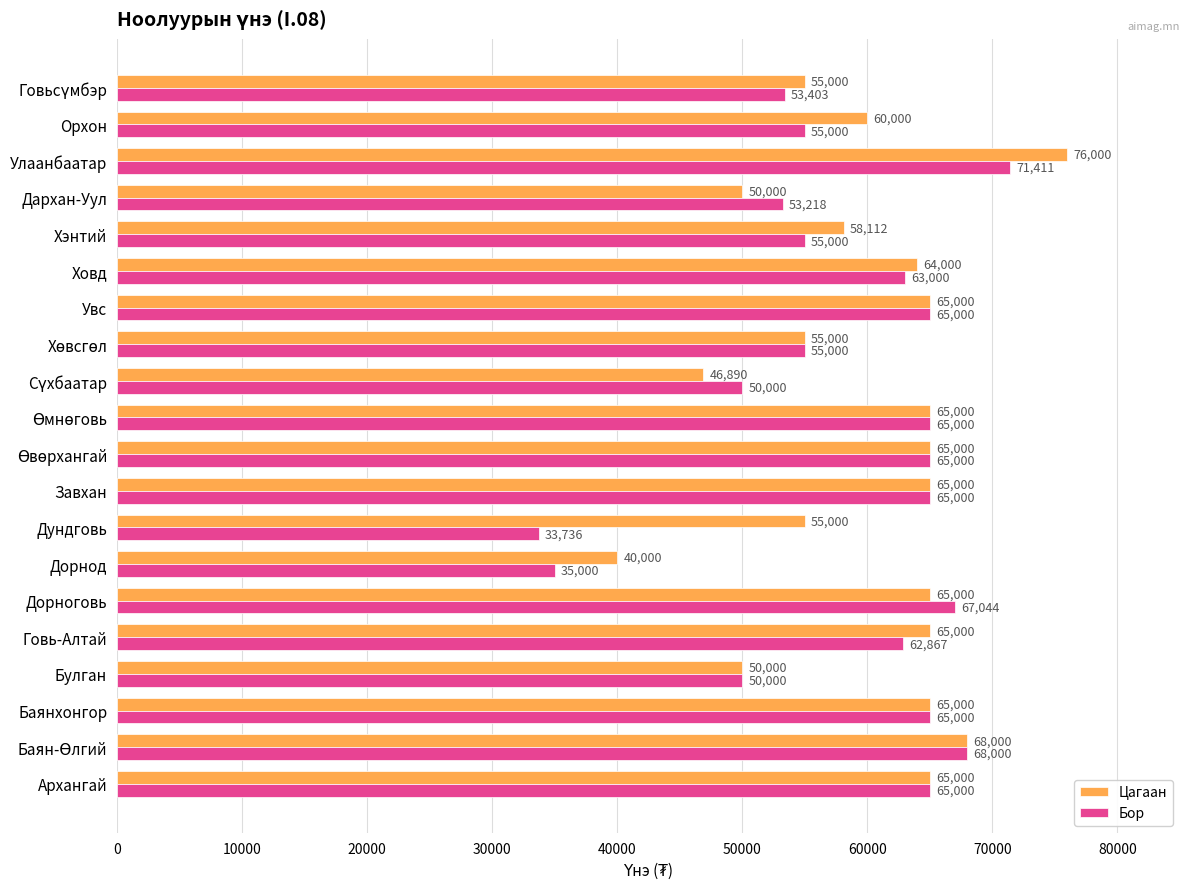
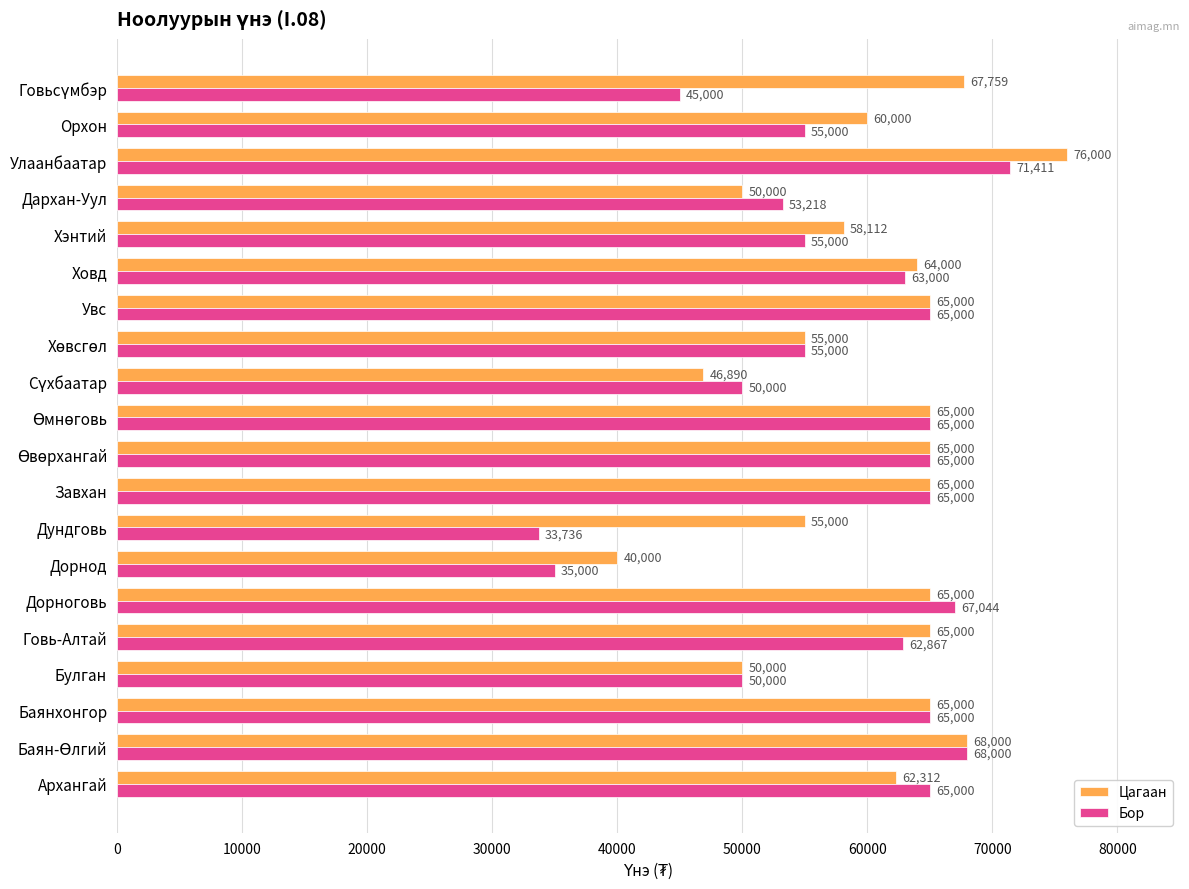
Цагаан, Говьсүмбэр: 55,000 -> 67,759
Бор, Говьсүмбэр: 53,403 -> 45,000
Цагаан, Архангай: 65,000 -> 62,312
